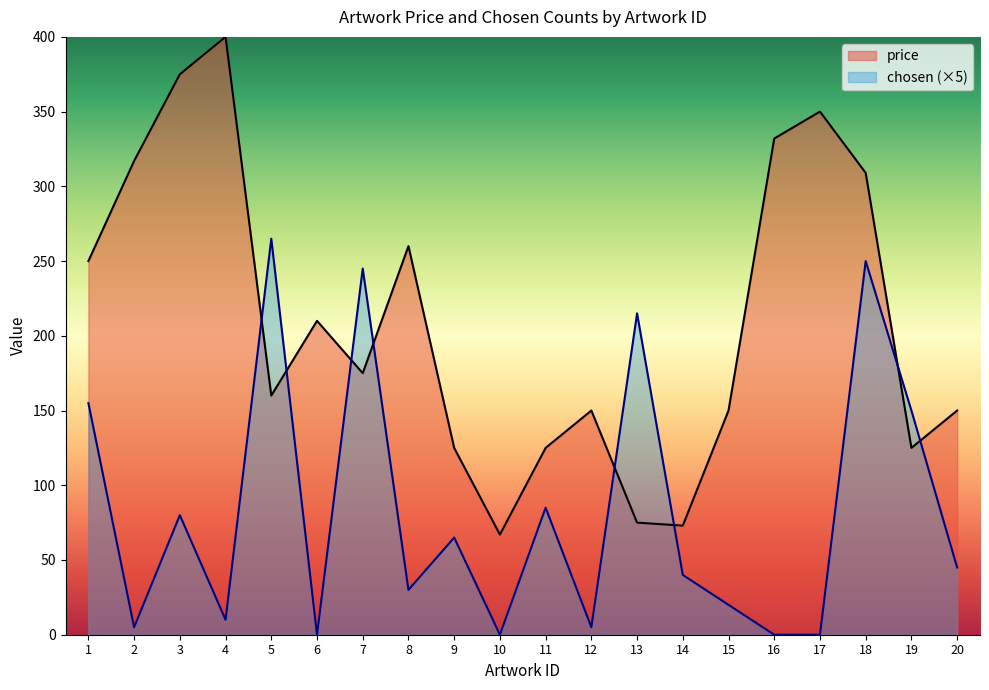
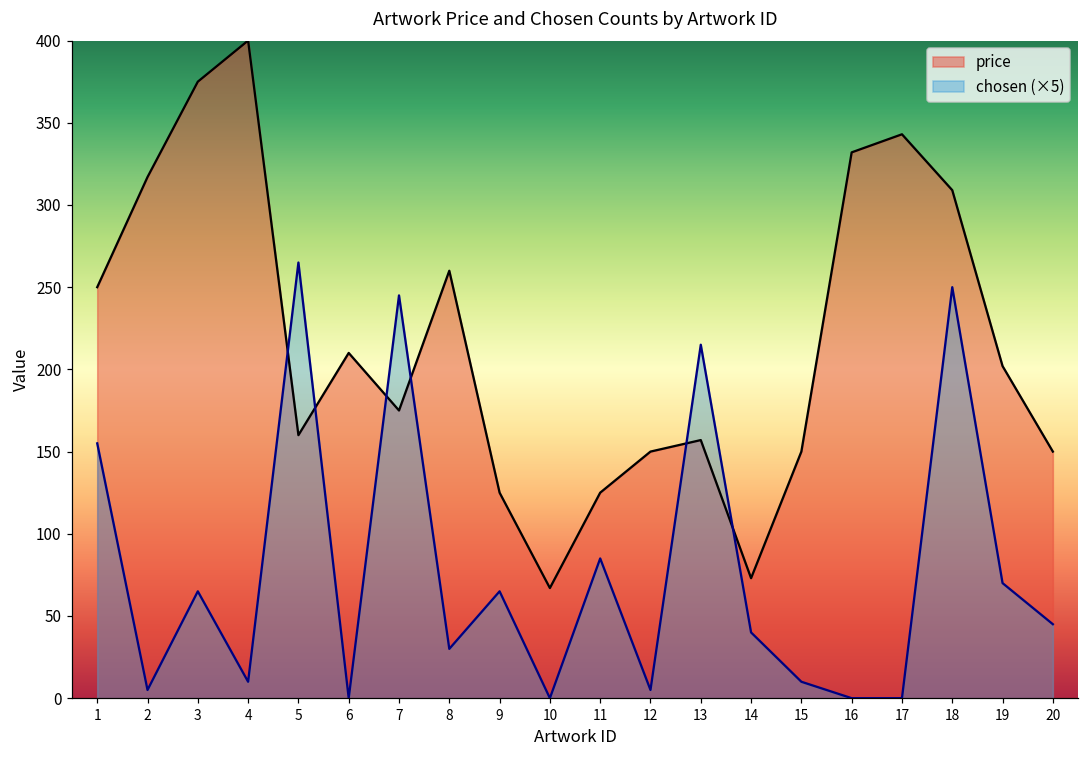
chosen (×5), 3: 80 -> 65
price, 13: 75 -> 157
chosen (×5), 15: 20 -> 10
price, 17: 350 -> 343
price, 19: 125 -> 202
chosen (×5), 19: 150 -> 70
